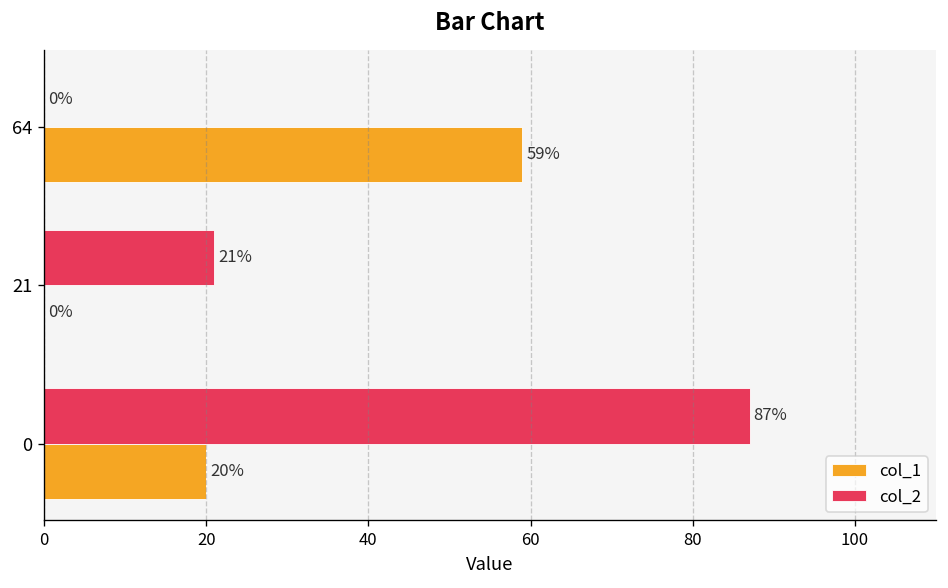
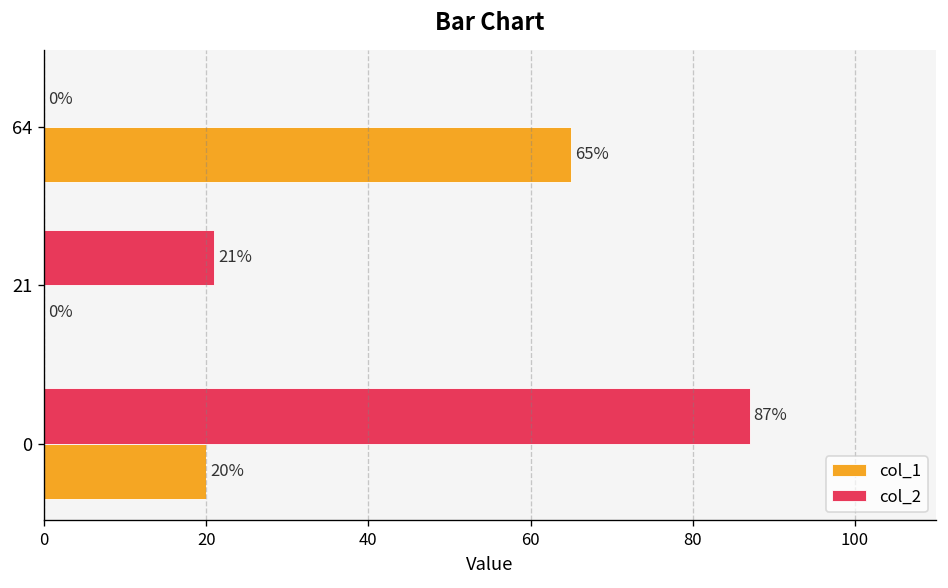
col_1, 64: 59% -> 65%
